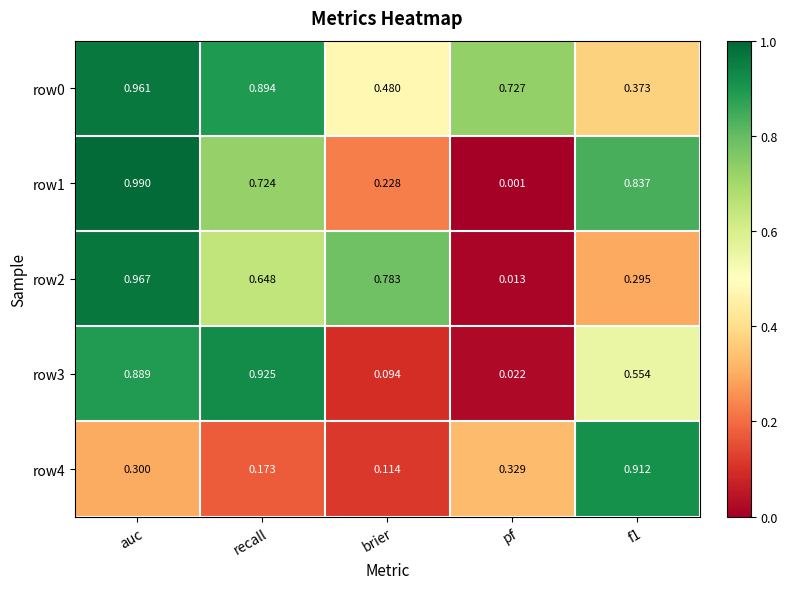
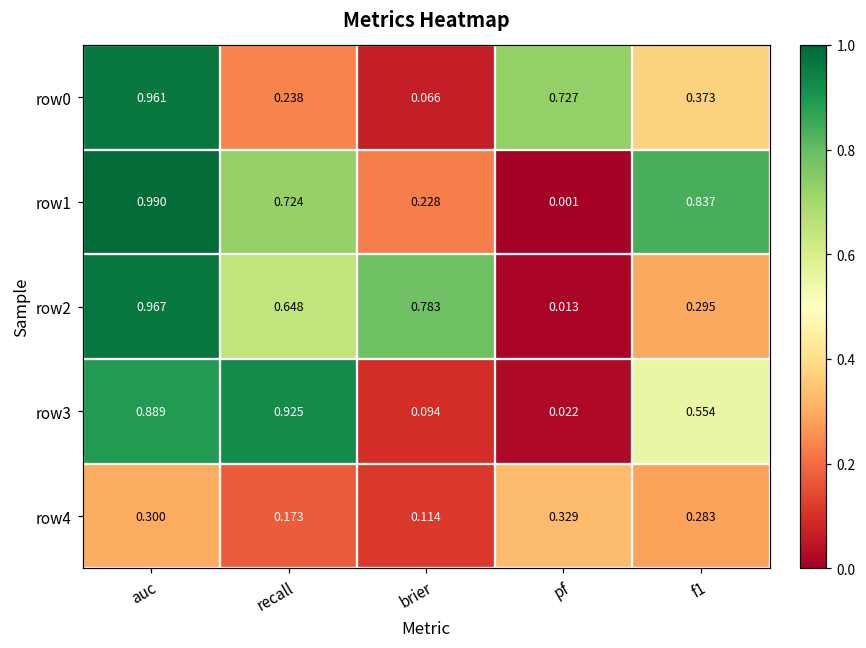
row0, recall: 0.894 -> 0.238
row0, brier: 0.480 -> 0.066
row4, f1: 0.912 -> 0.283
